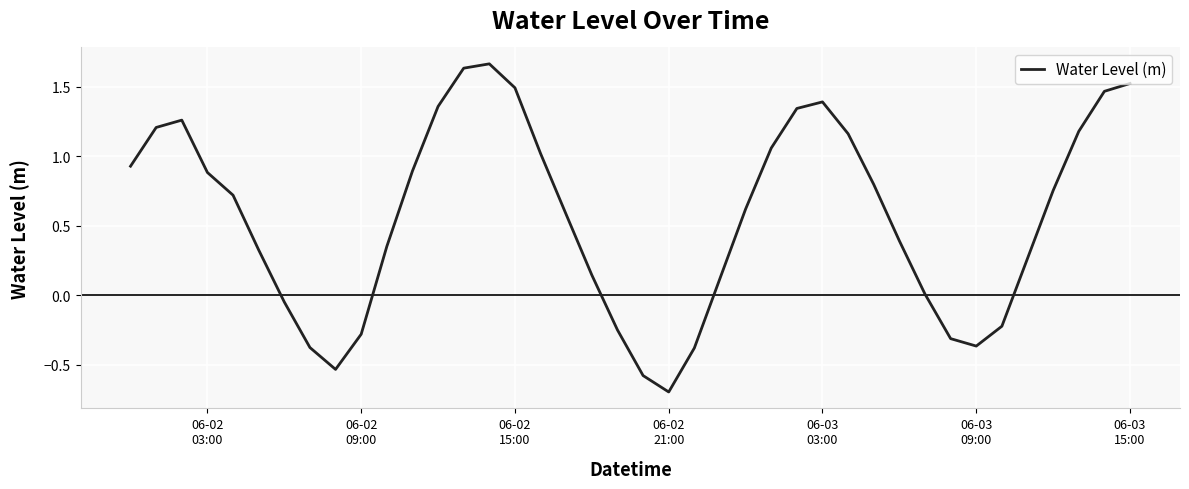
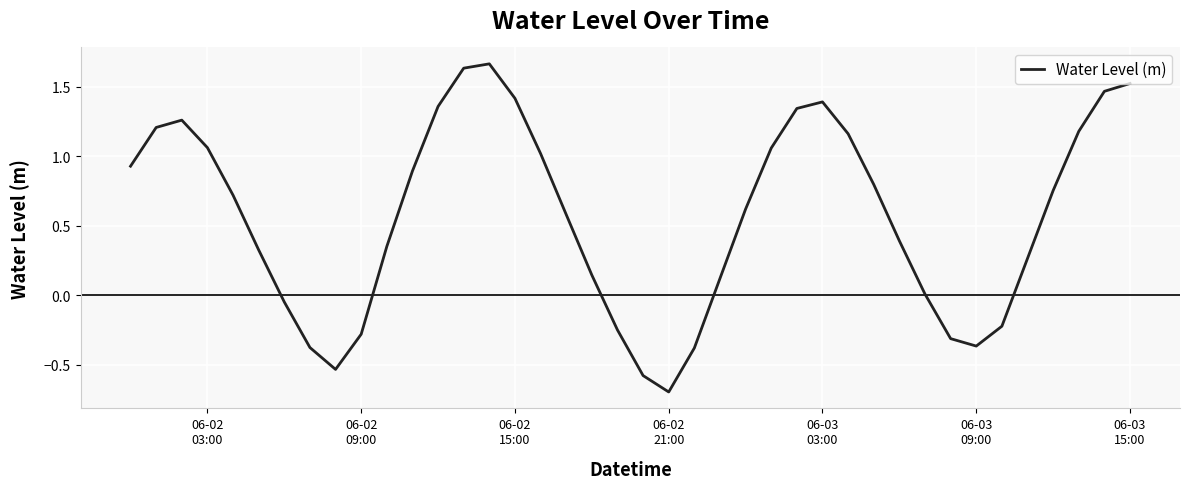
06-02 03:00: 0.88 -> 1.06
06-02 15:00: 1.49 -> 1.42
